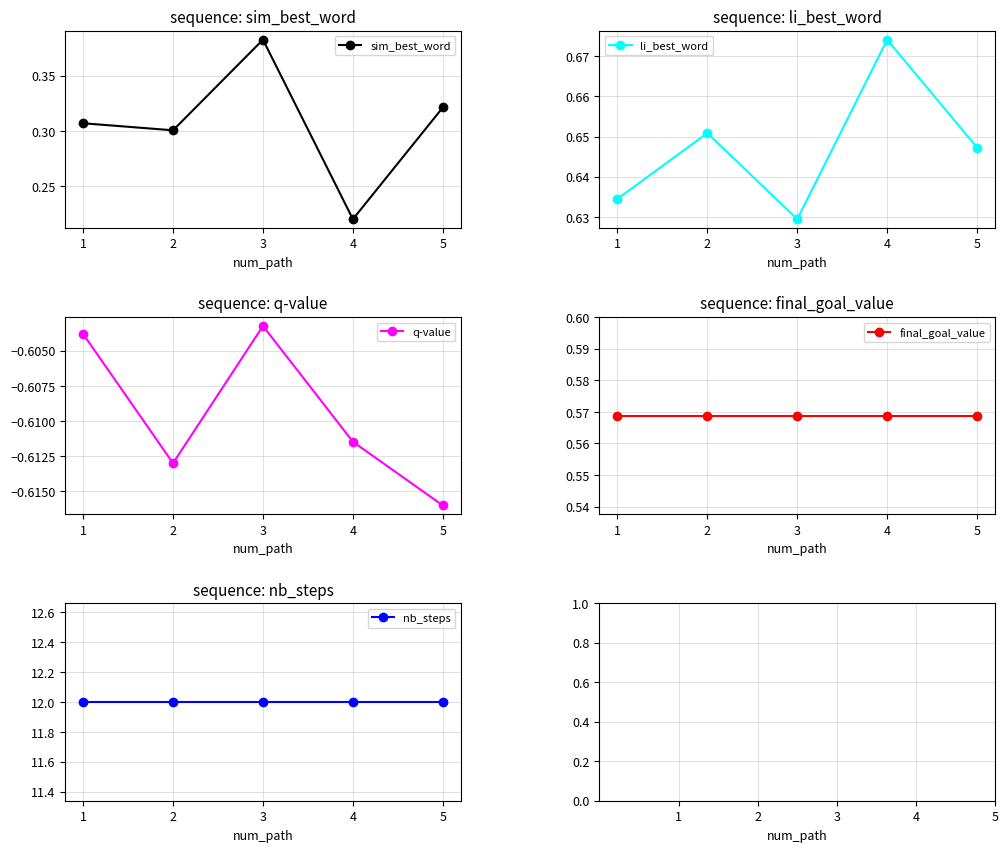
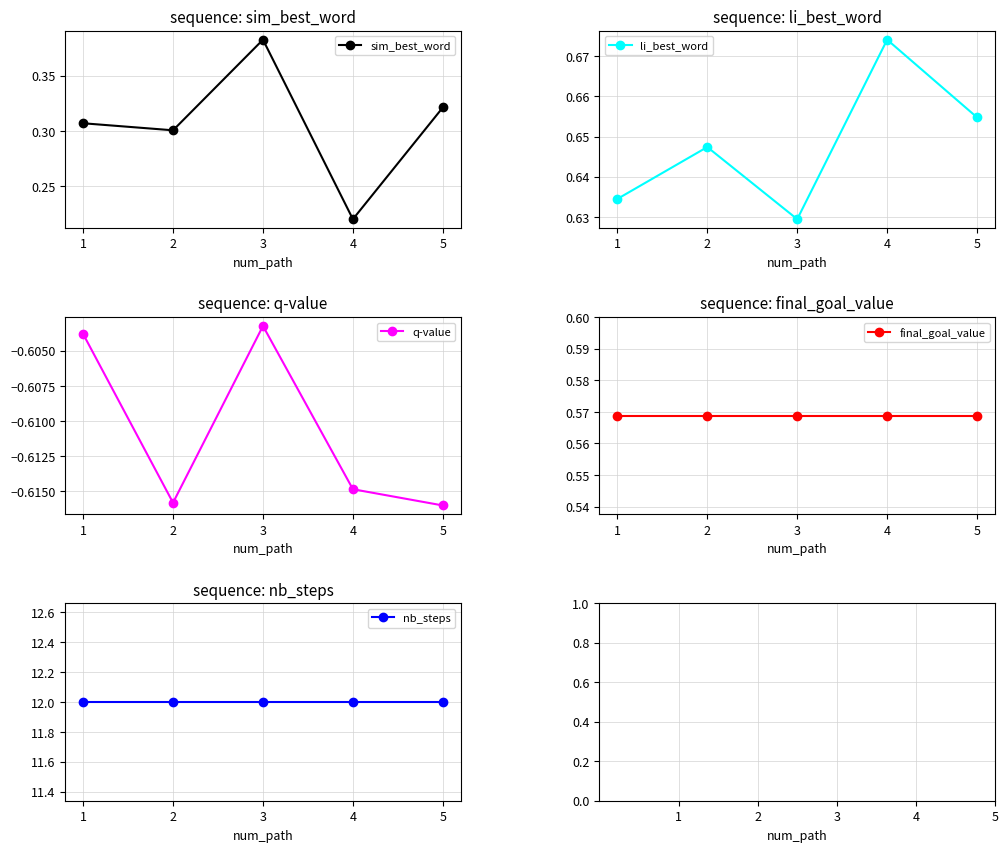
sequence: li_best_word, 2: 0.651 -> 0.647
sequence: li_best_word, 5: 0.647 -> 0.655
sequence: q-value, 2: -0.6130 -> -0.6158
sequence: q-value, 4: -0.6115 -> -0.6149
